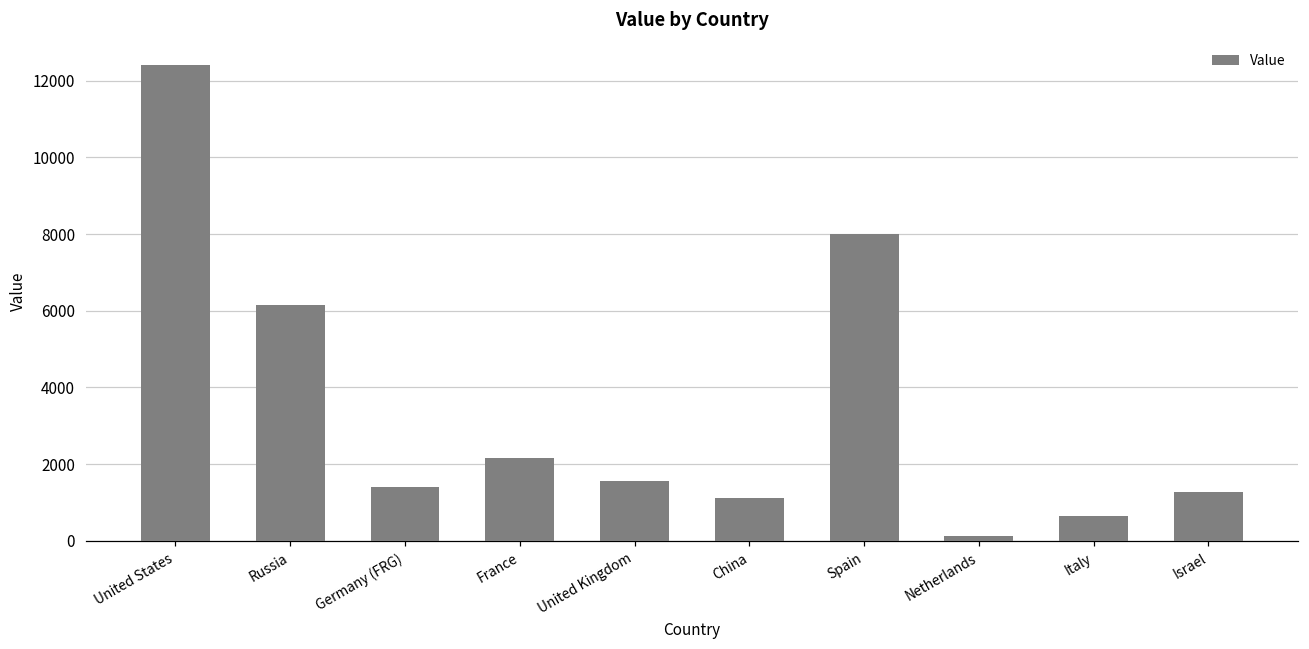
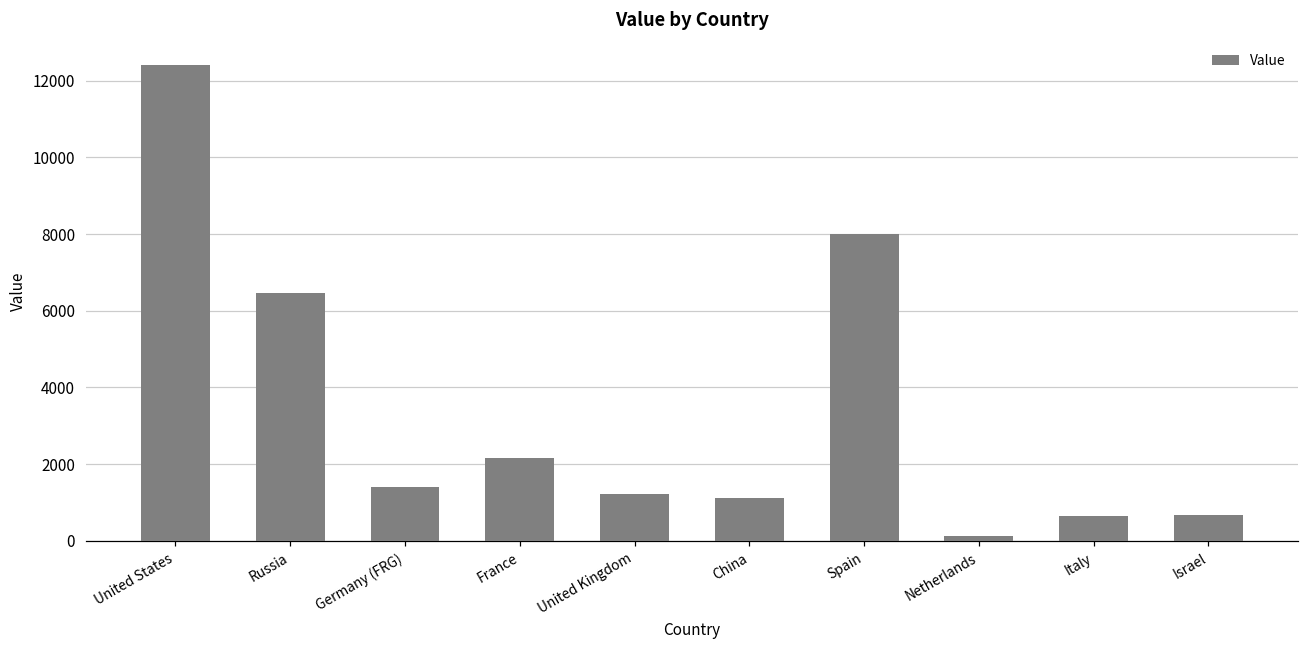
Russia: 6100 -> 6500
United Kingdom: 1600 -> 1200
Israel: 1300 -> 700
